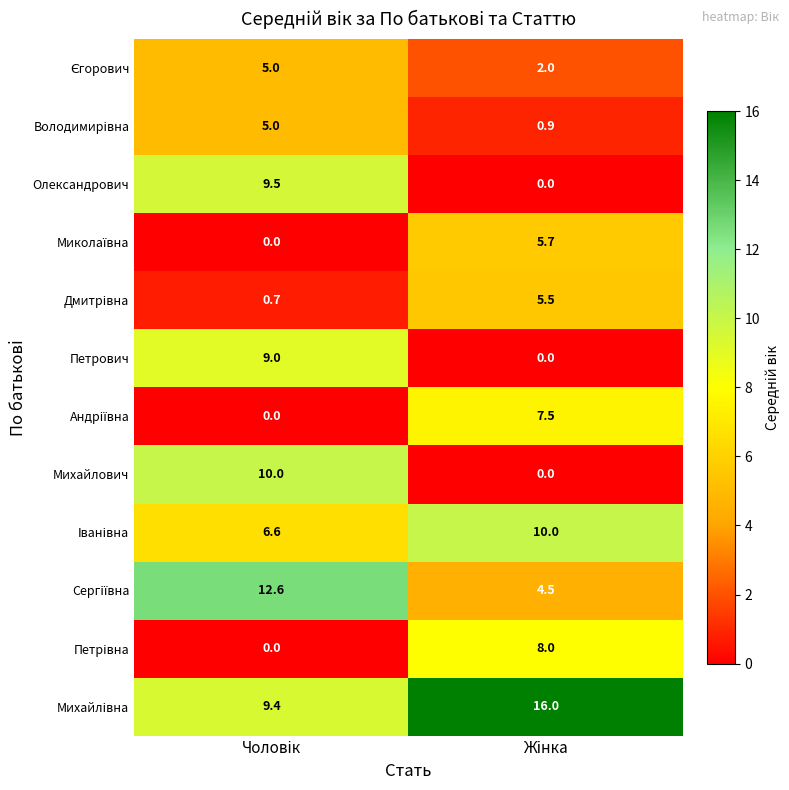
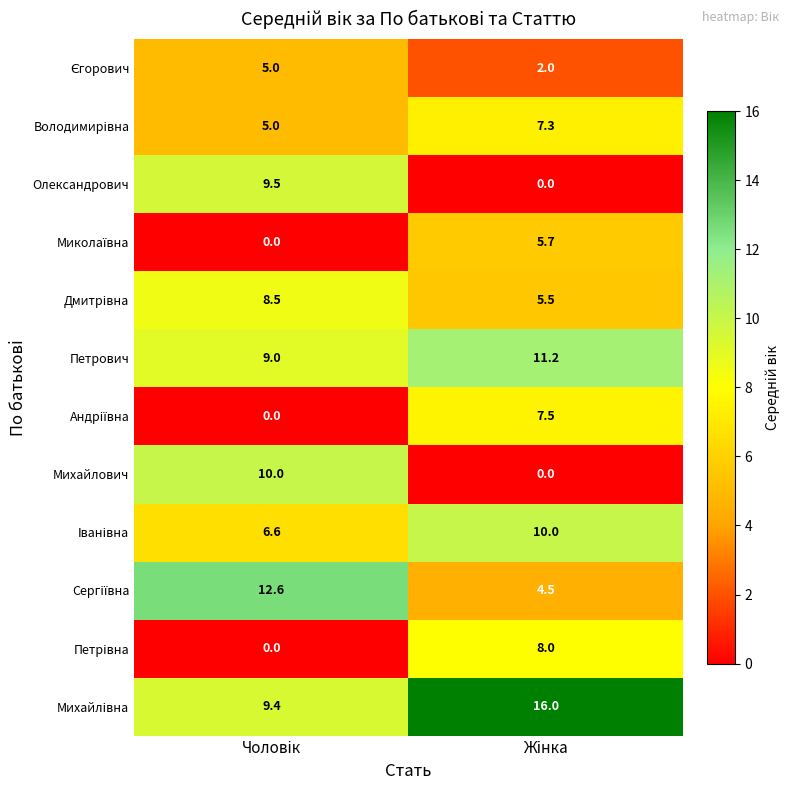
Володимирівна, Жінка: 0.9 -> 7.3
Дмитрівна, Чоловік: 0.7 -> 8.5
Петрович, Жінка: 0.0 -> 11.2
